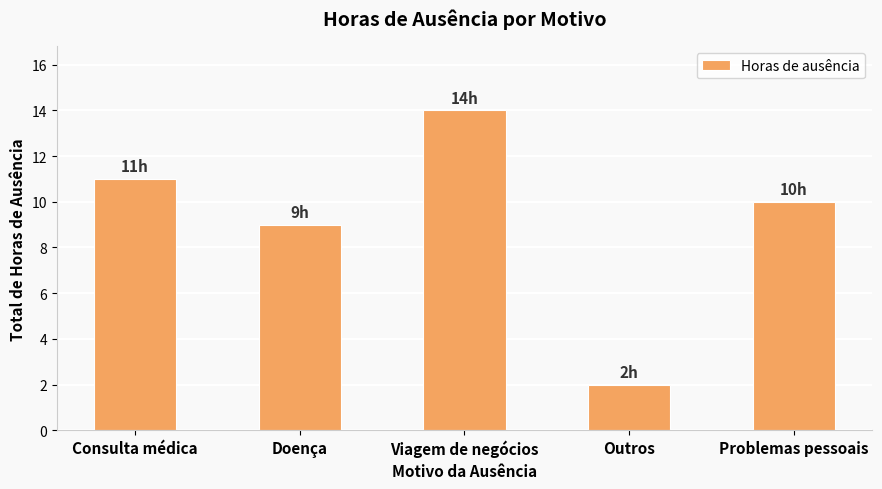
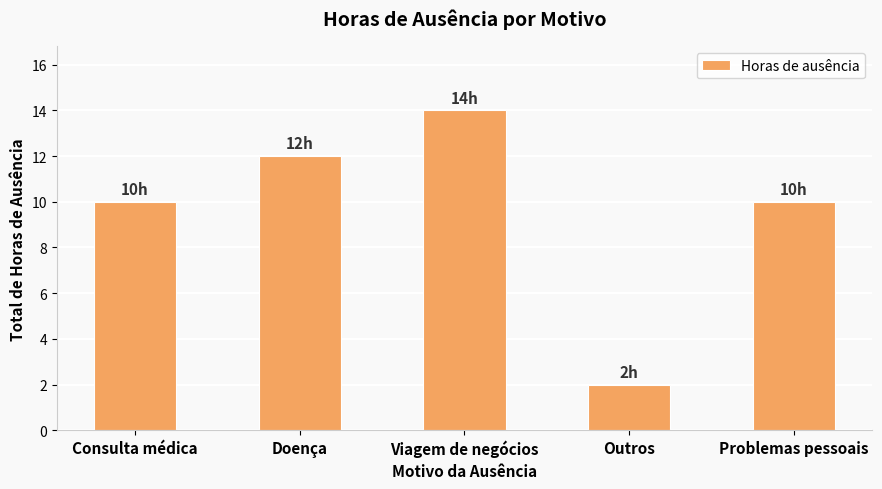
Consulta médica: 11h -> 10h
Doença: 9h -> 12h
